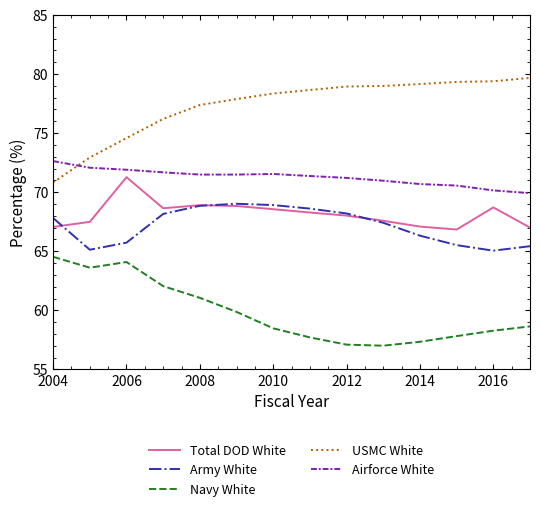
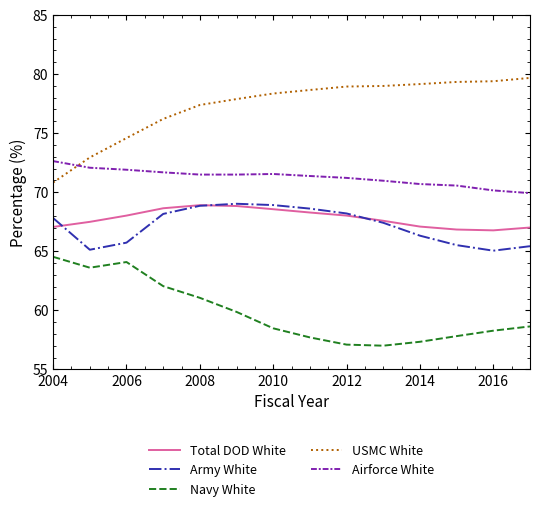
Total DOD White, 2006: 71.3 -> 68.0
Total DOD White, 2016: 68.7 -> 66.8
